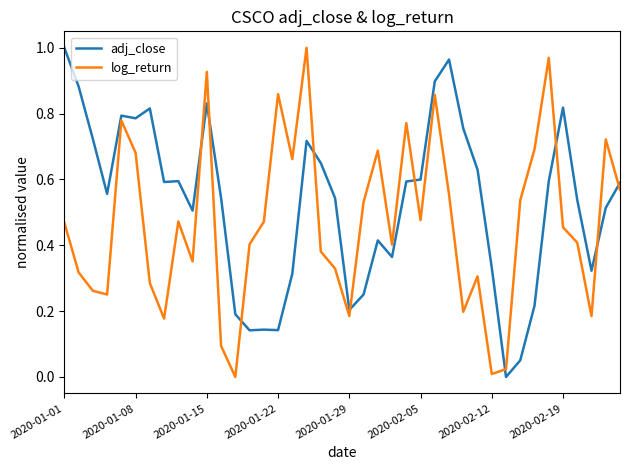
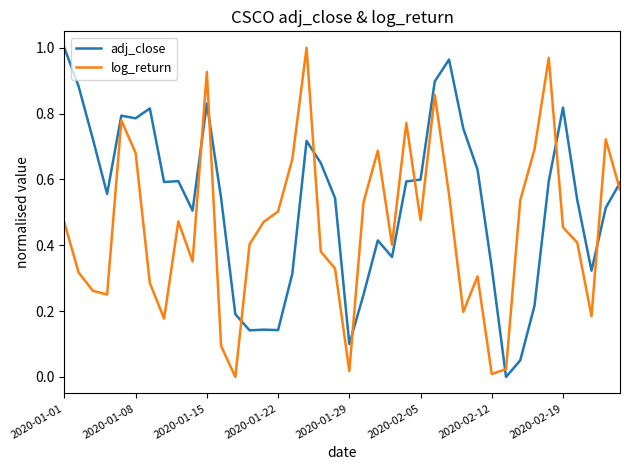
log_return, 2020-01-22: 0.86 -> 0.50
adj_close, 2020-01-29: 0.20 -> 0.10
log_return, 2020-01-29: 0.19 -> 0.02
